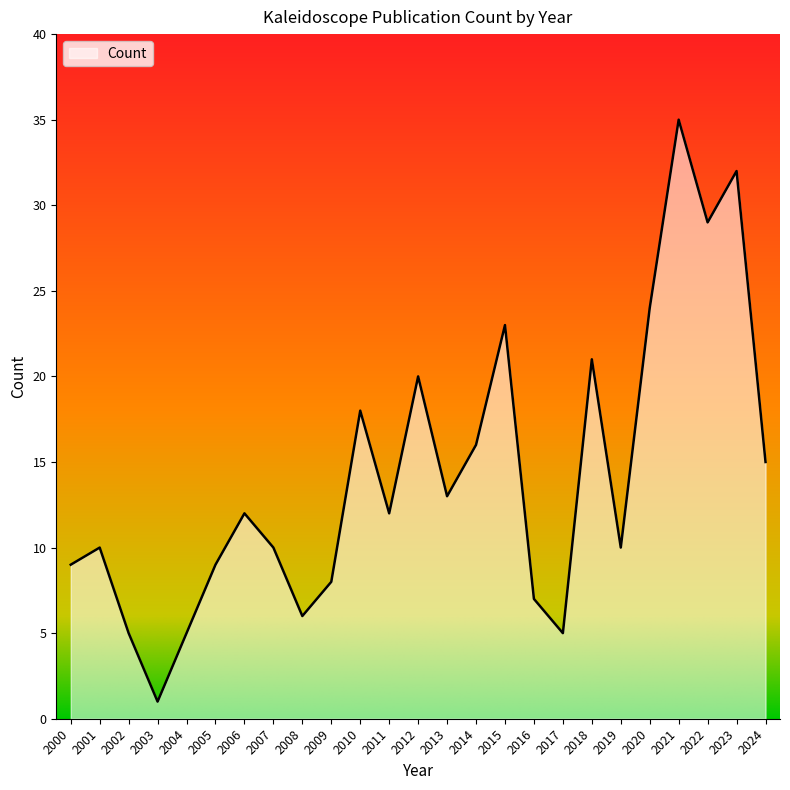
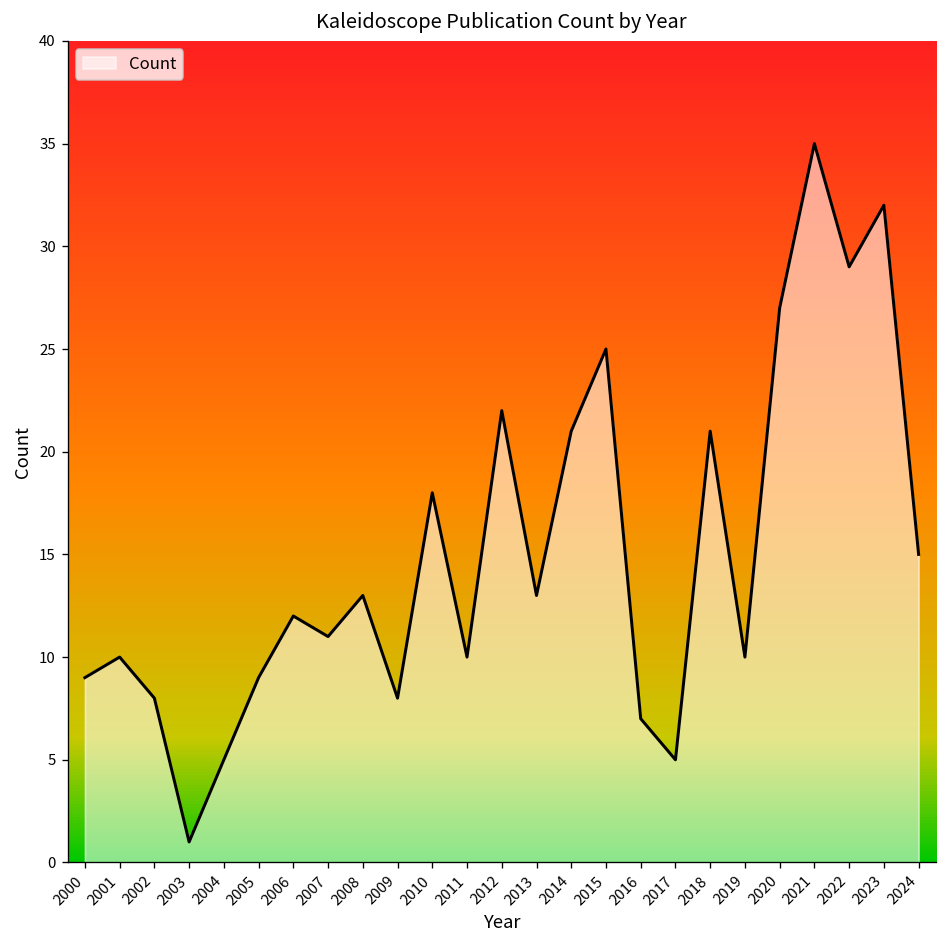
2002: 5 -> 8
2007: 10 -> 11
2008: 6 -> 13
2011: 12 -> 10
2012: 20 -> 22
2014: 16 -> 21
2015: 23 -> 25
2020: 24 -> 27
